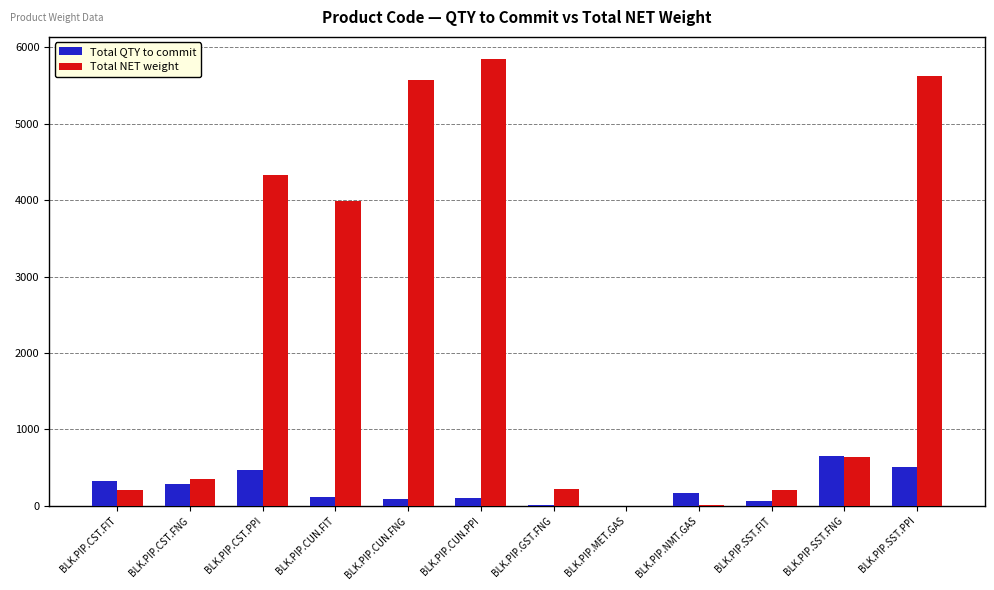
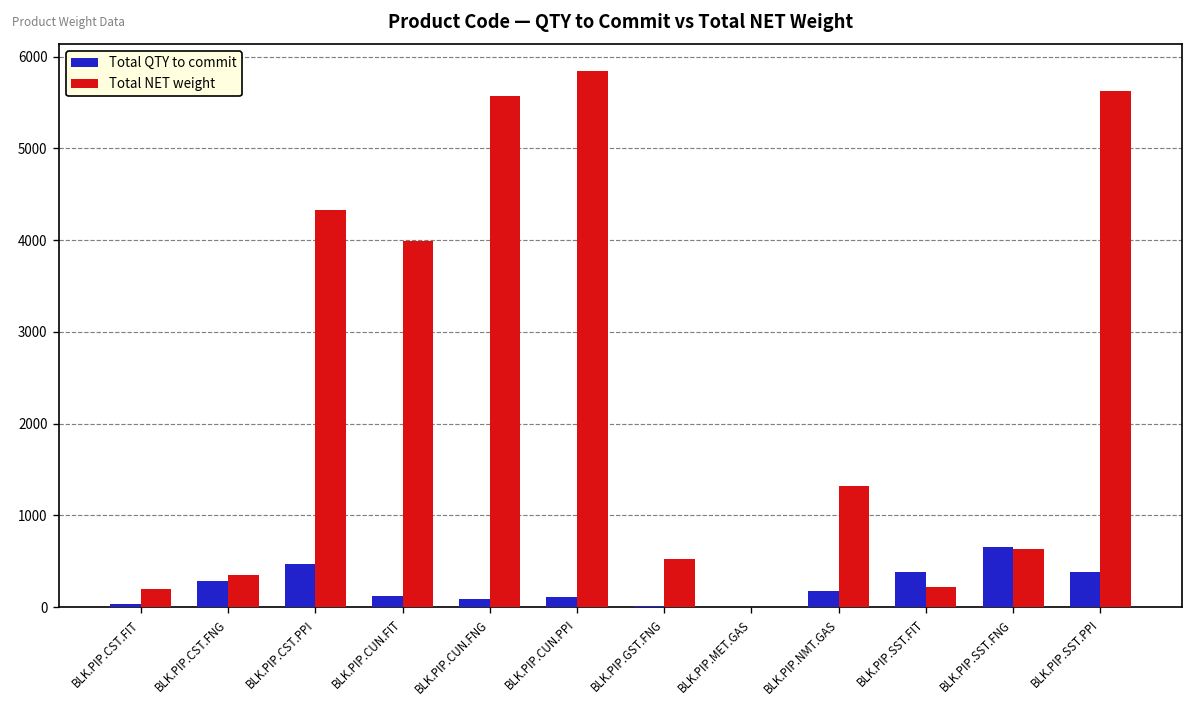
Total QTY to commit, BLK.PIP.CST.FIT: 300 -> 0
Total NET weight, BLK.PIP.GST.FNG: 200 -> 500
Total NET weight, BLK.PIP.NMT.GAS: 0 -> 1300
Total QTY to commit, BLK.PIP.SST.FIT: 100 -> 400
Total QTY to commit, BLK.PIP.SST.PPI: 500 -> 400
